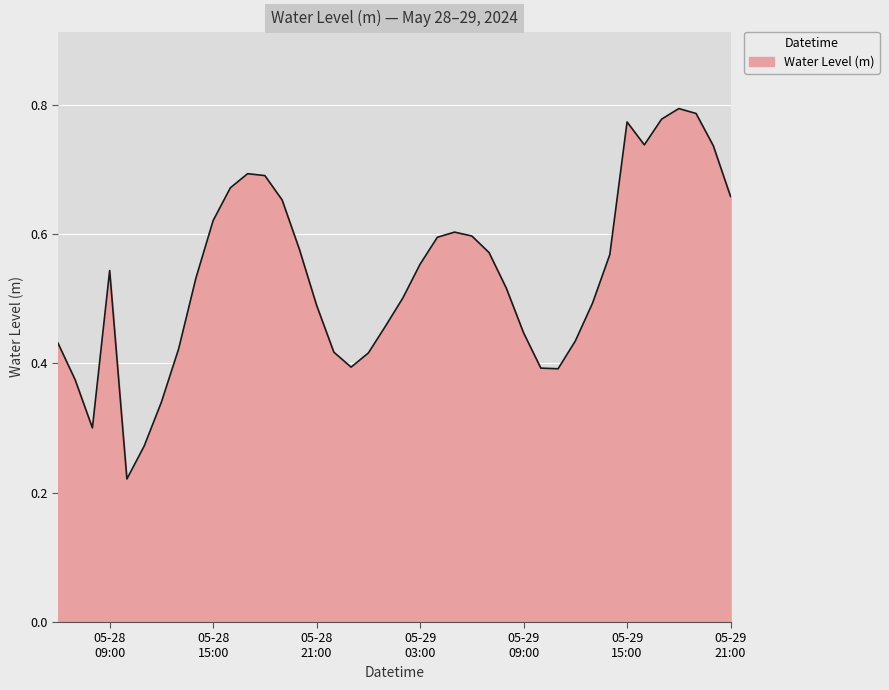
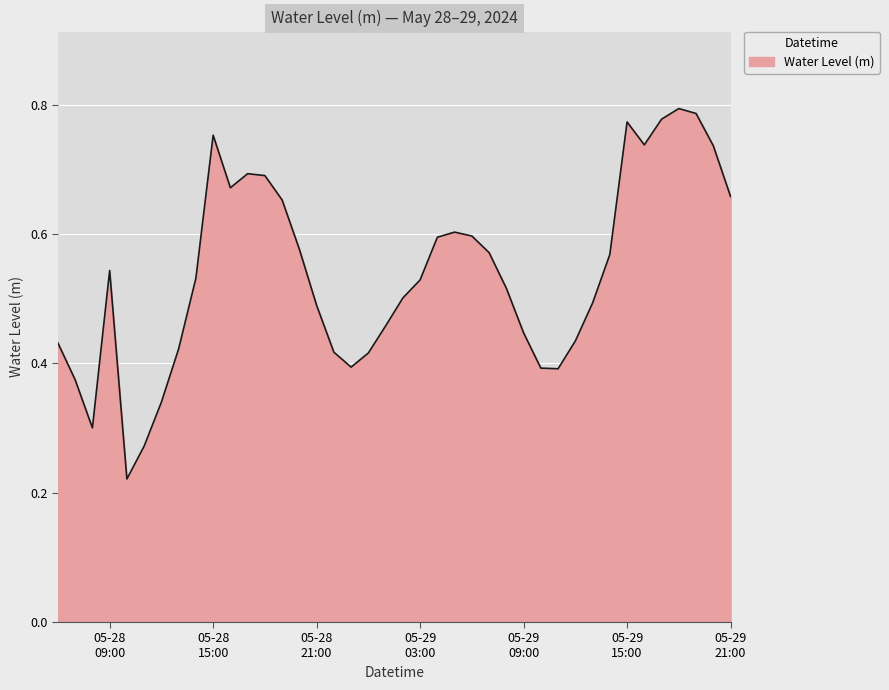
05-28 15:00: 0.62 -> 0.75
05-29 03:00: 0.55 -> 0.53
